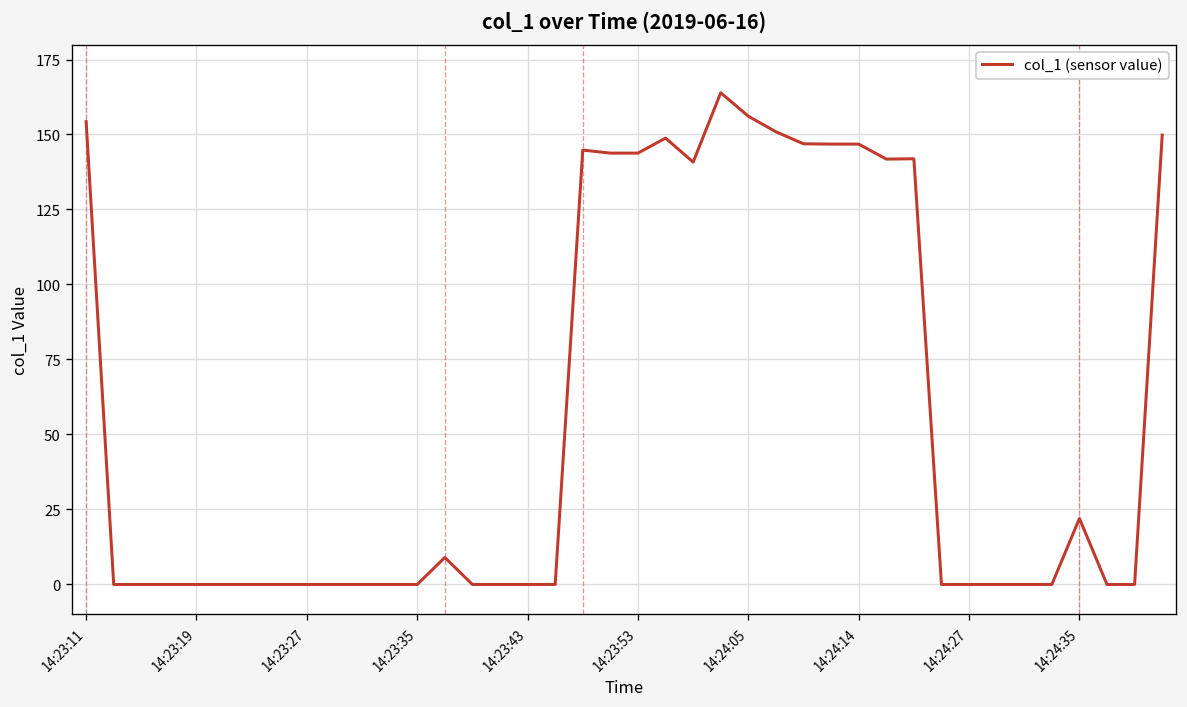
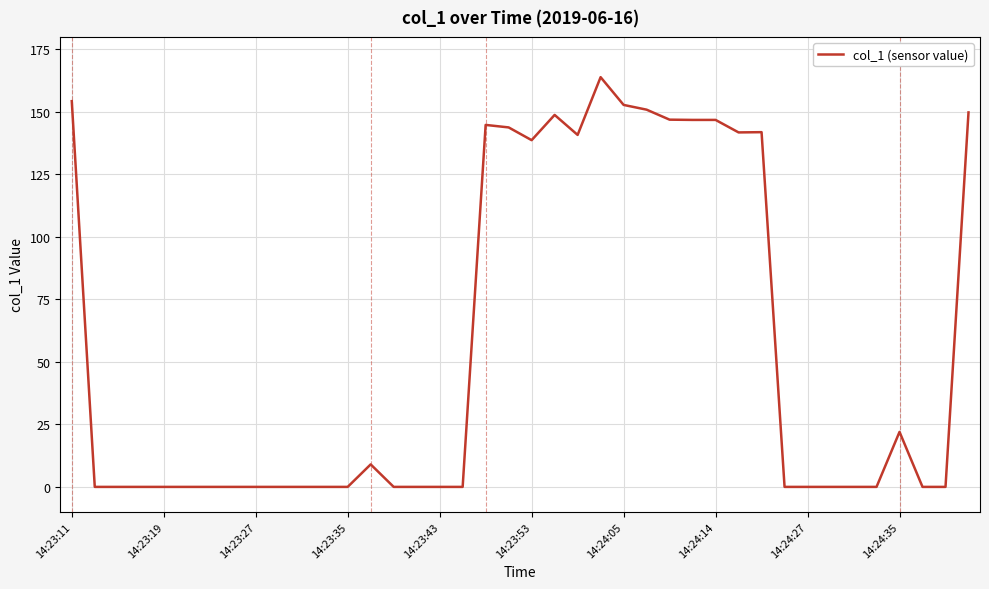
14:23:53: 144 -> 139
14:24:05: 156 -> 153
